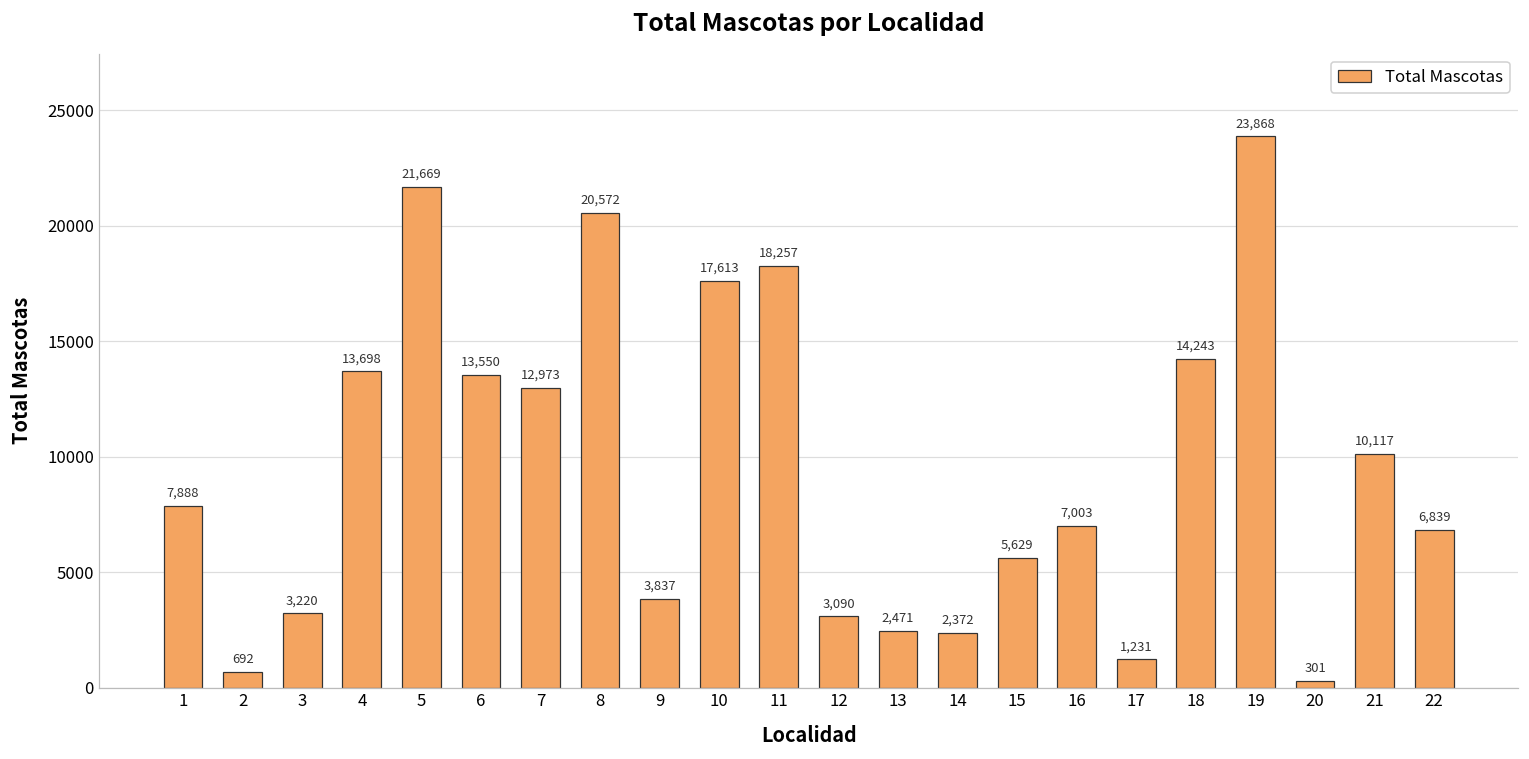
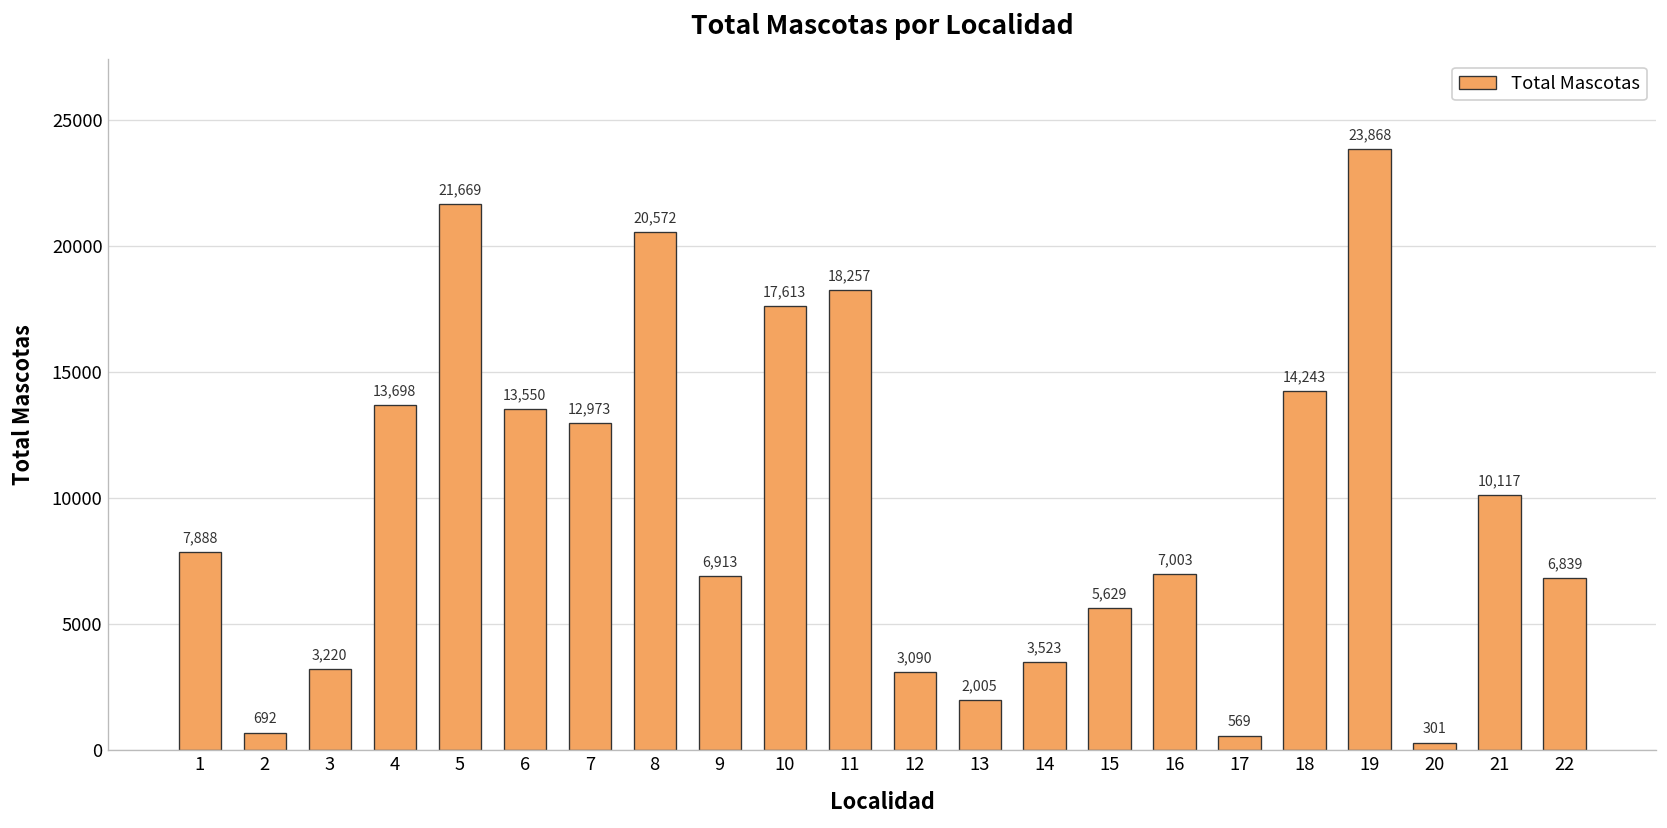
9: 3,837 -> 6,913
13: 2,471 -> 2,005
14: 2,372 -> 3,523
17: 1,231 -> 569
